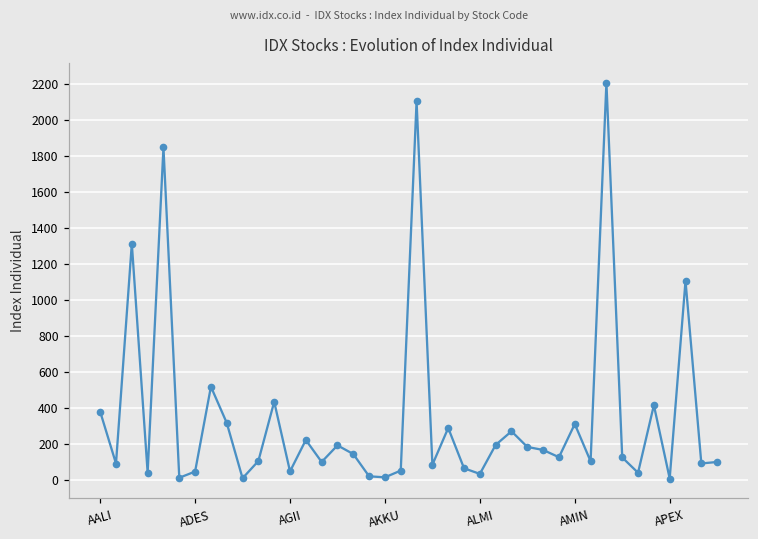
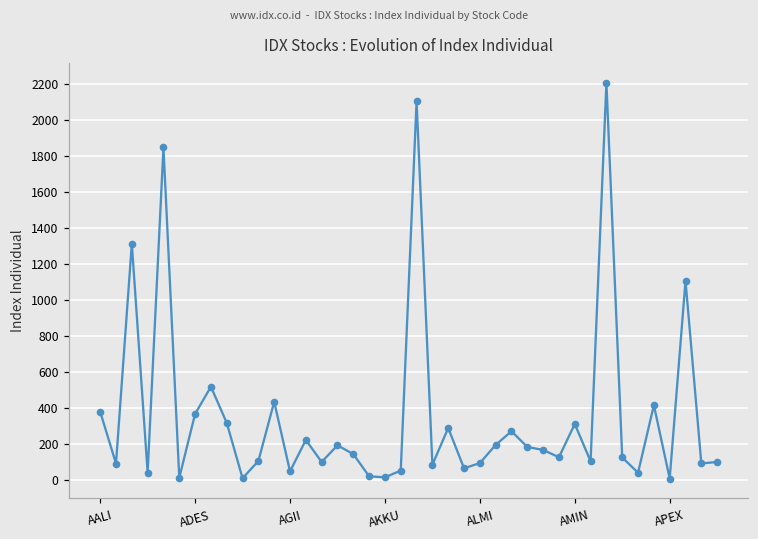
ADES: 50 -> 370
ALMI: 30 -> 90
